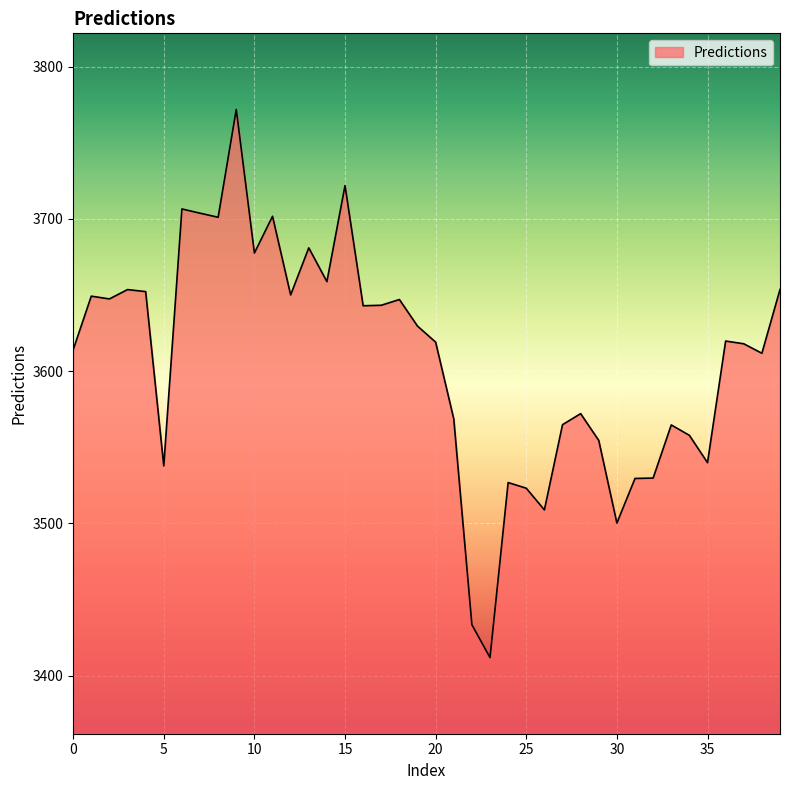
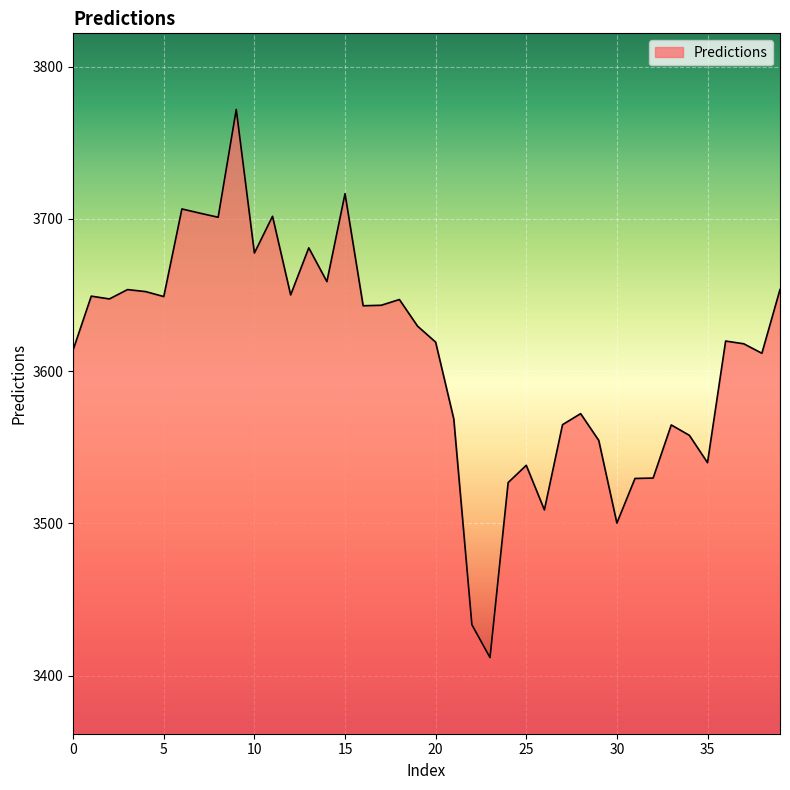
5: 3538 -> 3649
15: 3722 -> 3716
25: 3523 -> 3538
